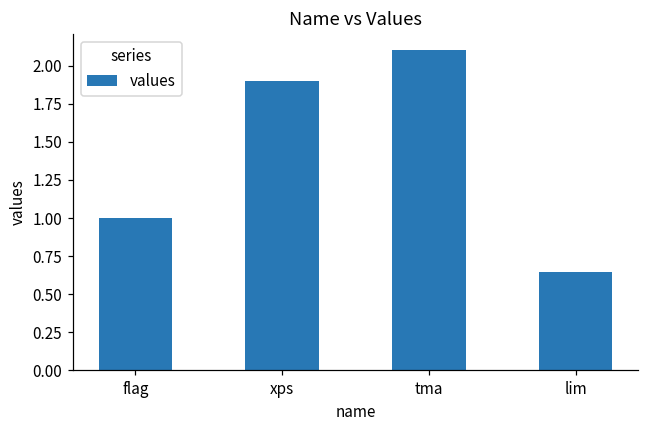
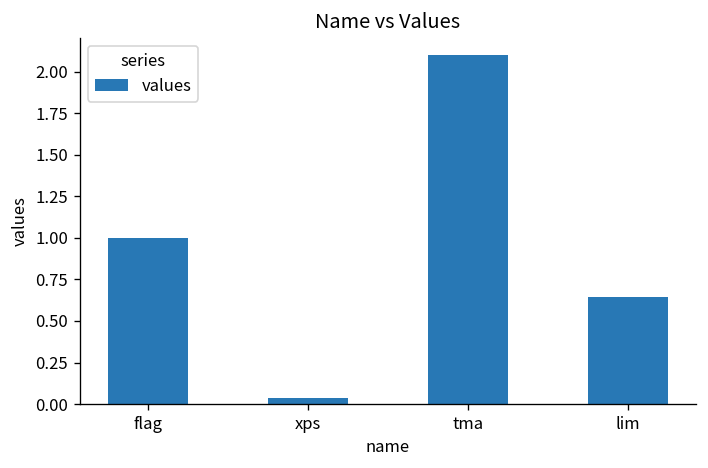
xps: 1.90 -> 0.04
